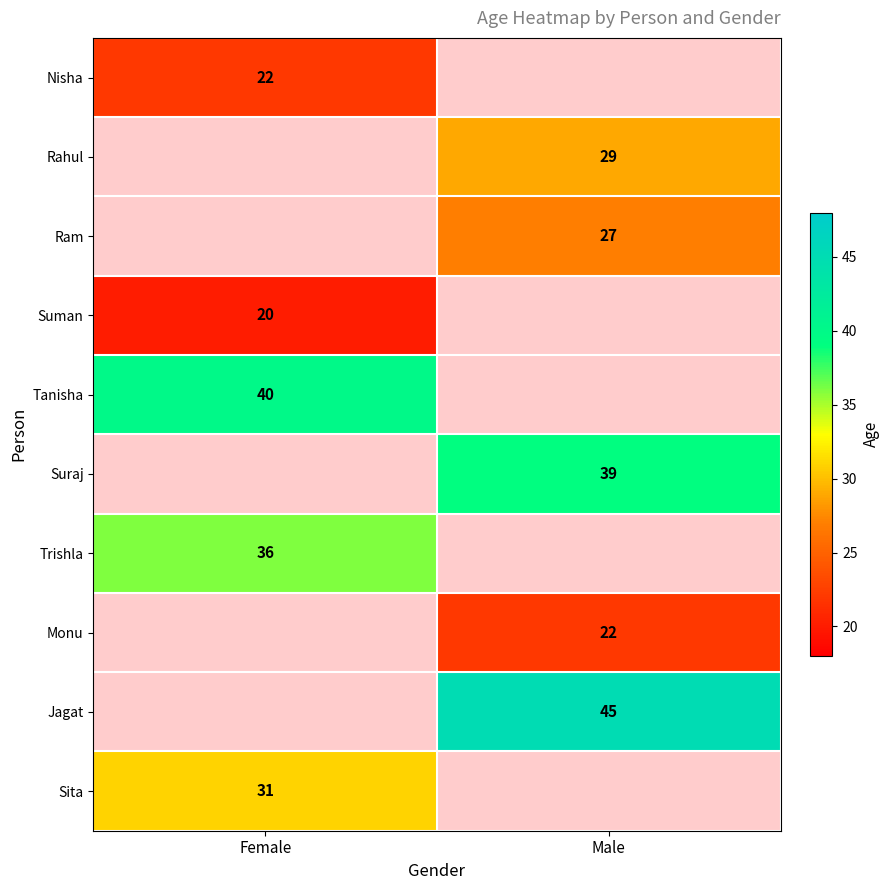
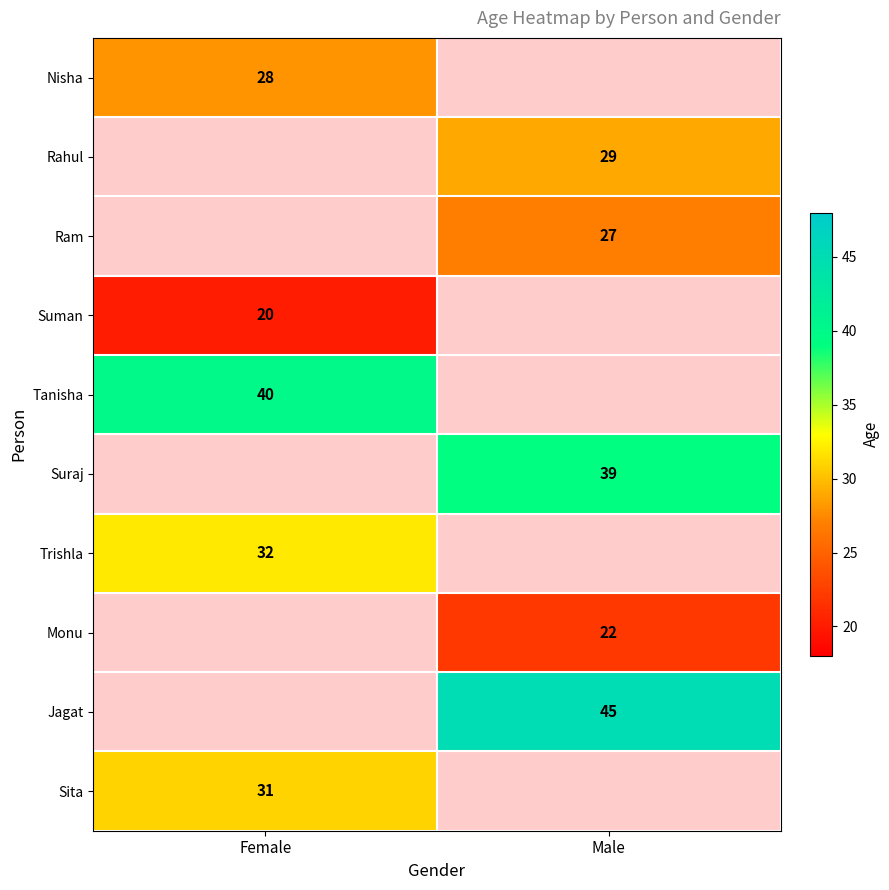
Nisha, Female: 22 -> 28
Trishla, Female: 36 -> 32
